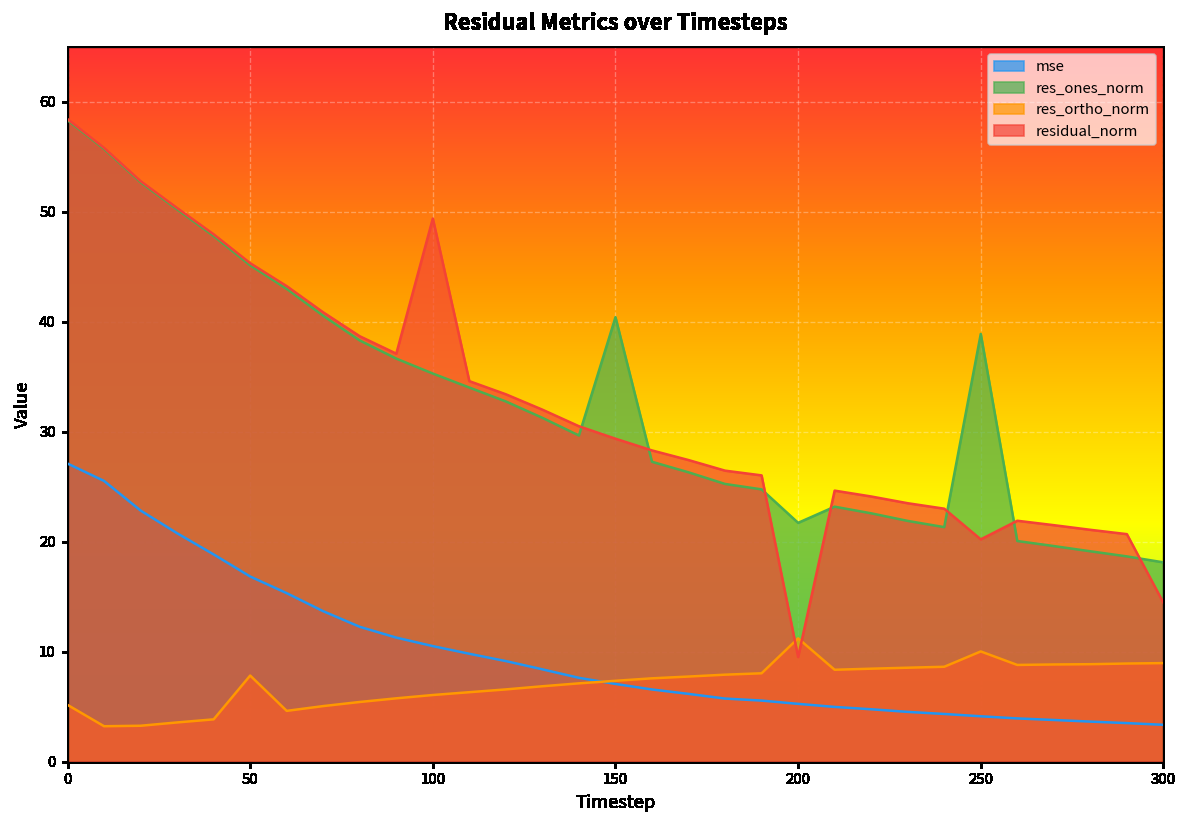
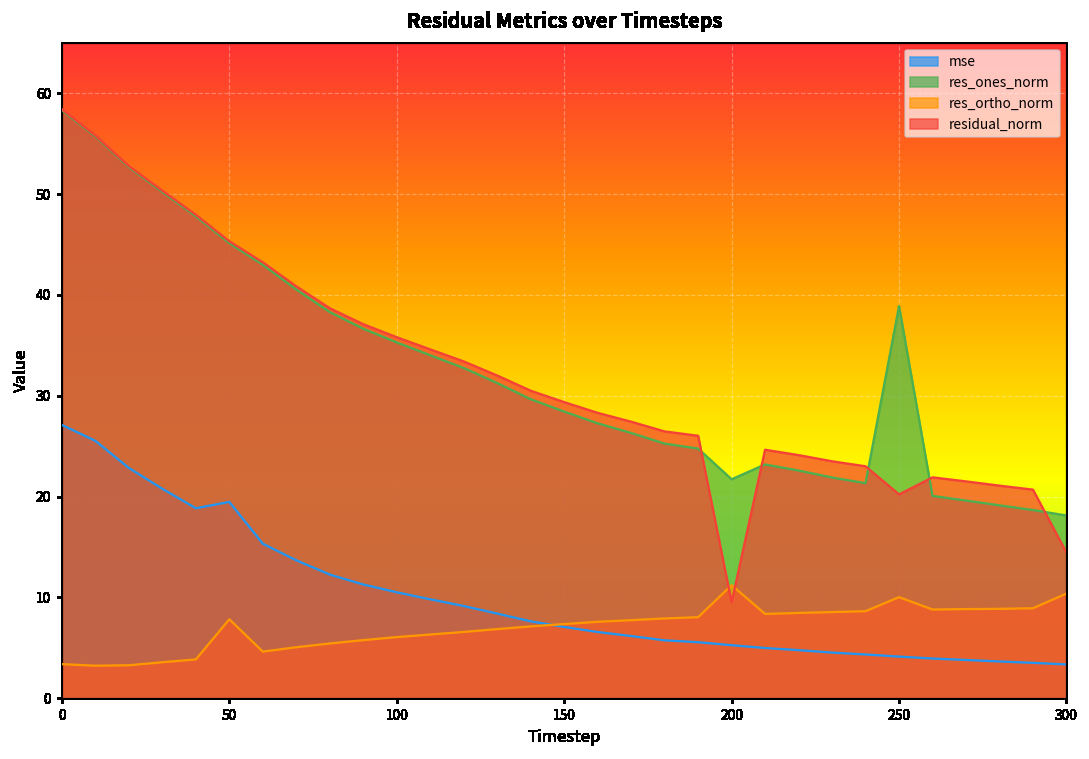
res_ortho_norm, 0: 5 -> 3
mse, 50: 17 -> 19
residual_norm, 100: 49 -> 36
res_ones_norm, 150: 40 -> 28
res_ortho_norm, 300: 9 -> 10
